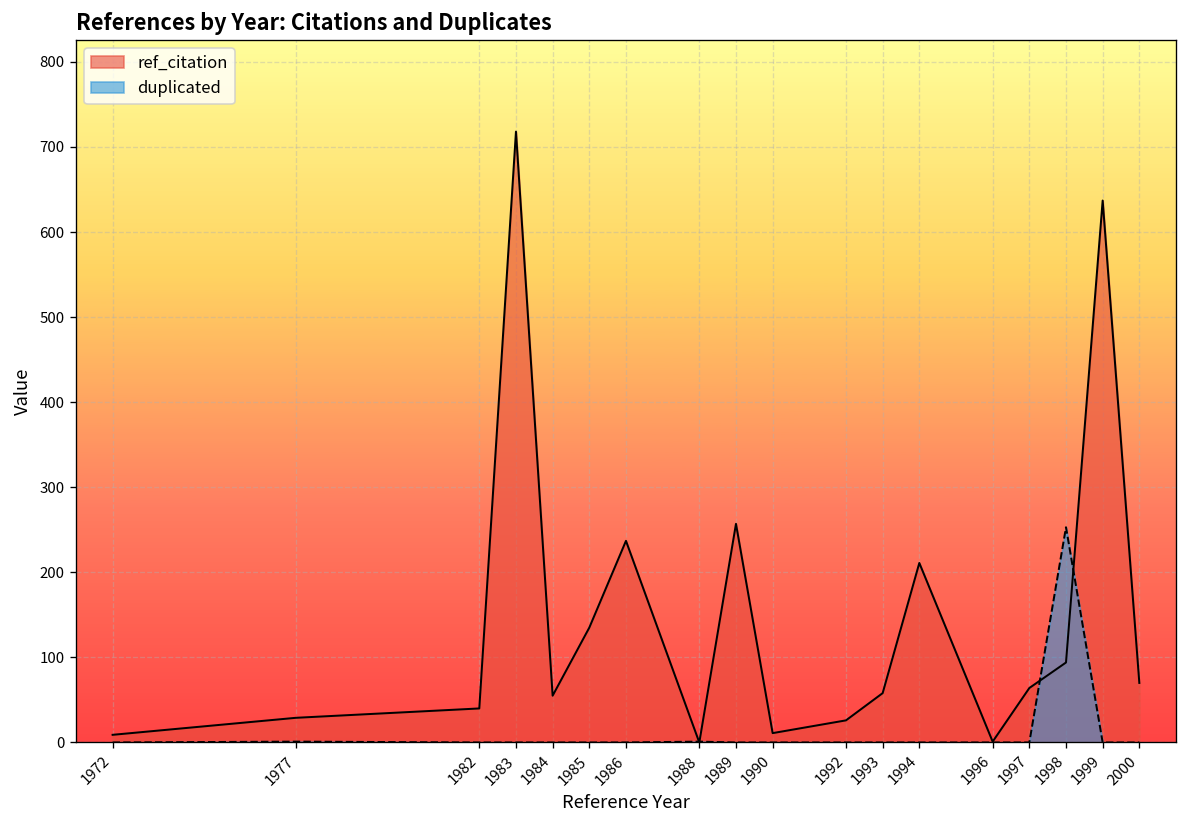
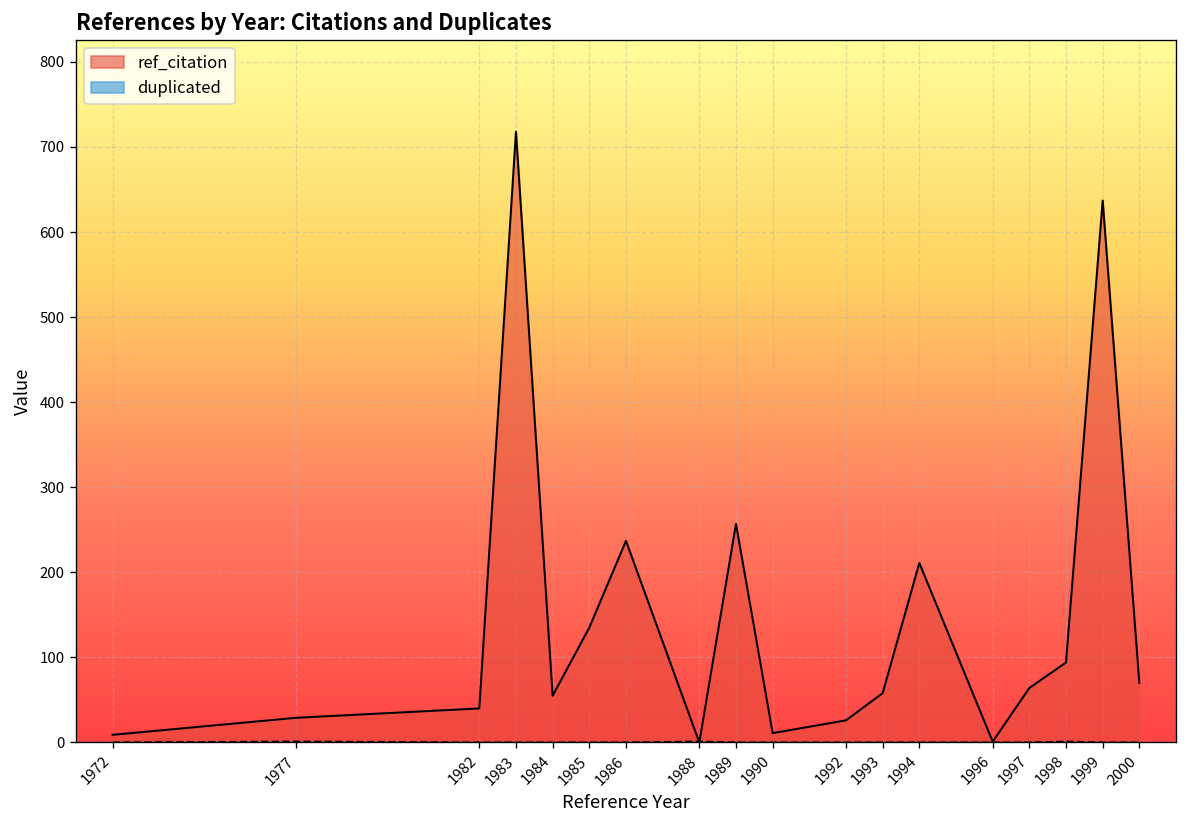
duplicated, 1998: 250 -> 0
